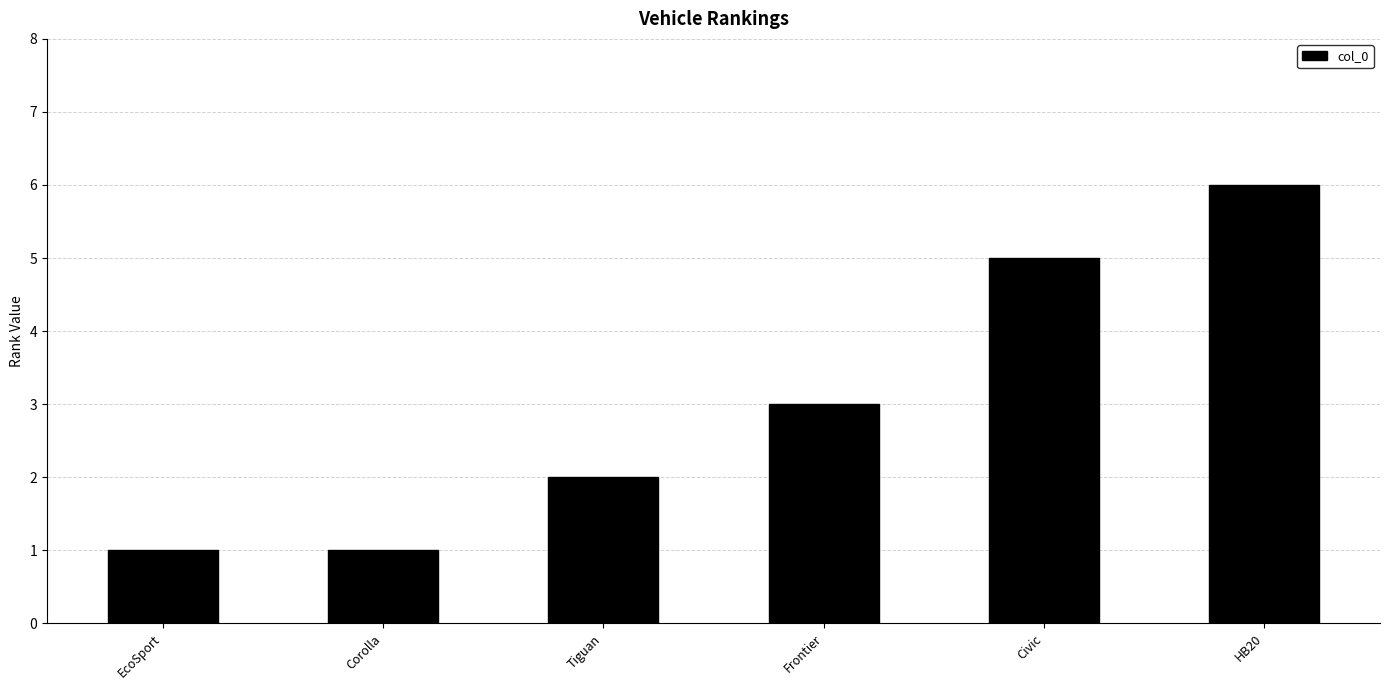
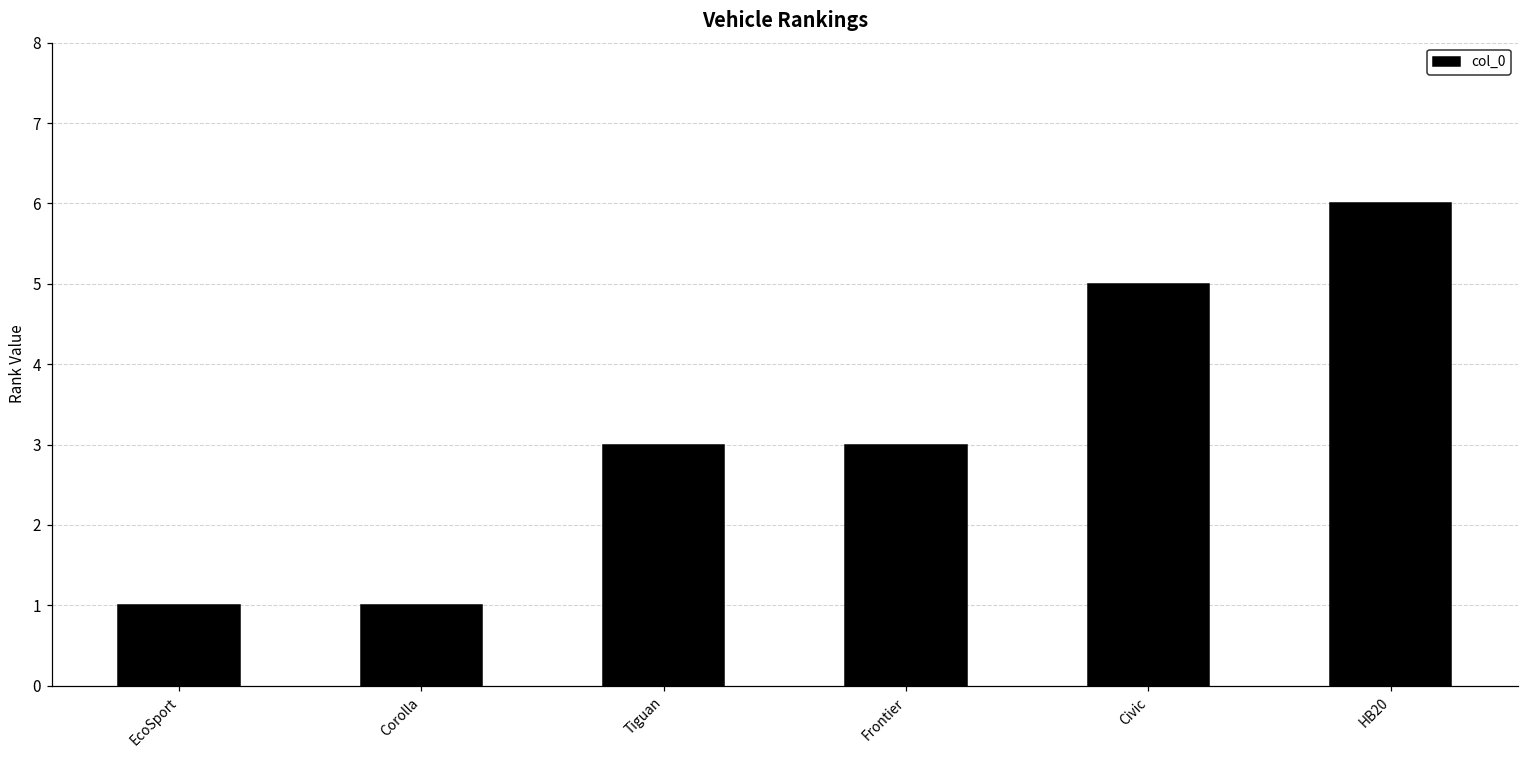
Tiguan: 2 -> 3
